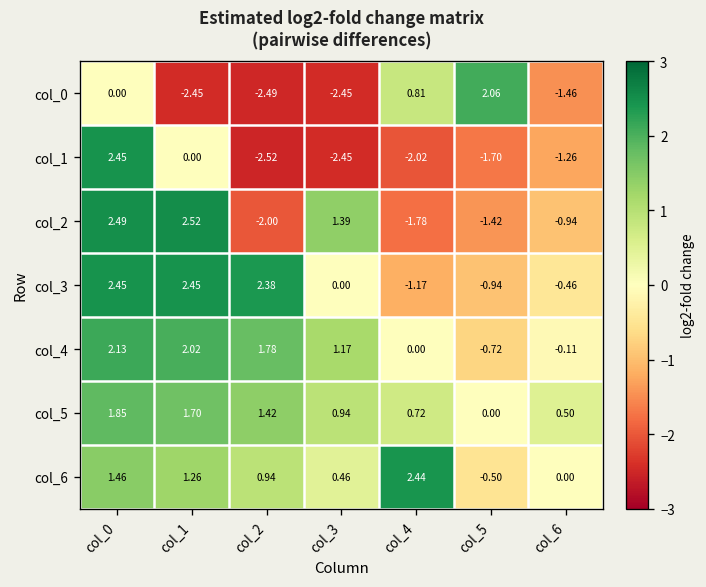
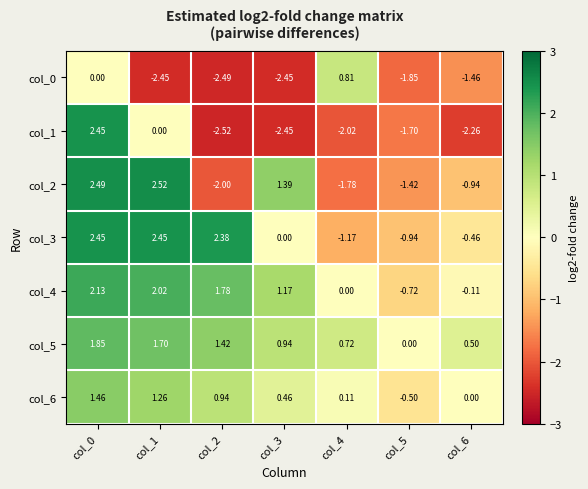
col_0, col_5: 2.06 -> -1.85
col_1, col_6: -1.26 -> -2.26
col_6, col_4: 2.44 -> 0.11
